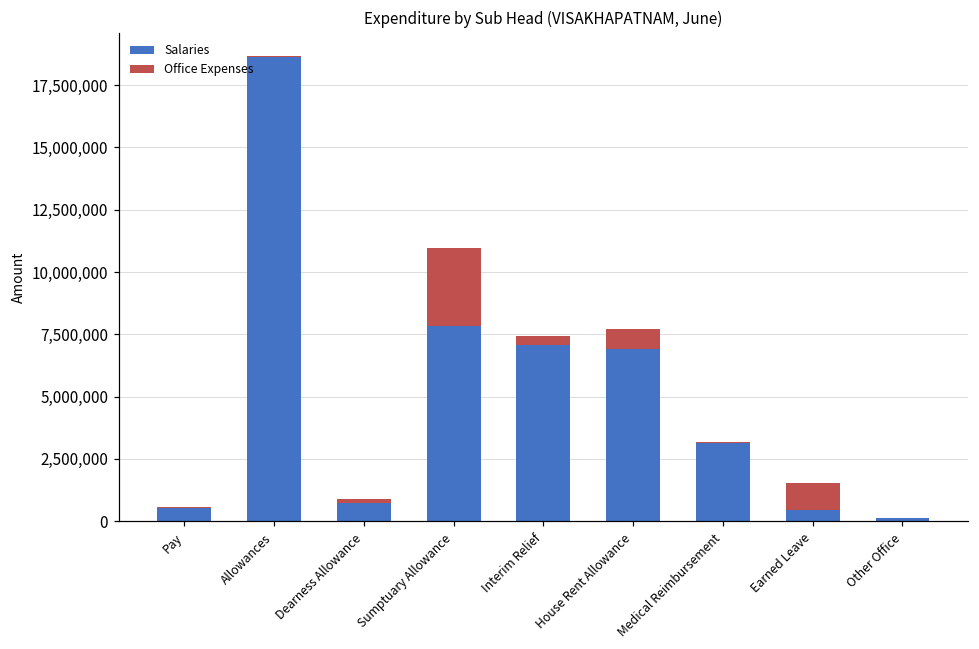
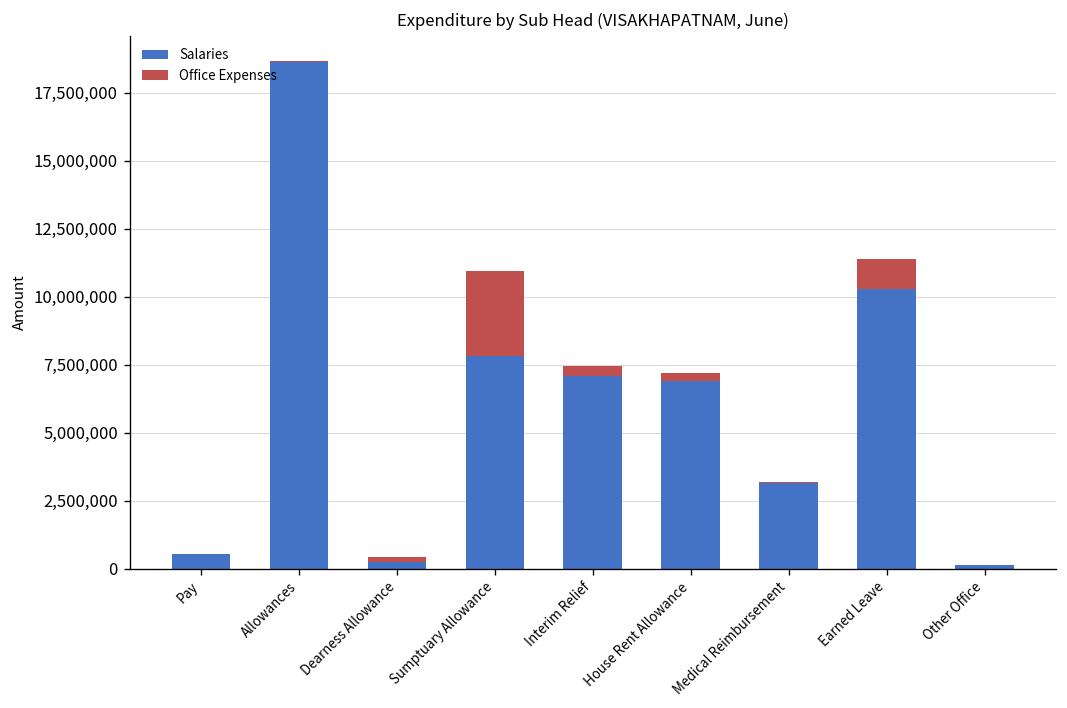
Salaries, Dearness Allowance: 700,000 -> 300,000
Office Expenses, House Rent Allowance: 800,000 -> 300,000
Salaries, Earned Leave: 400,000 -> 10,300,000
